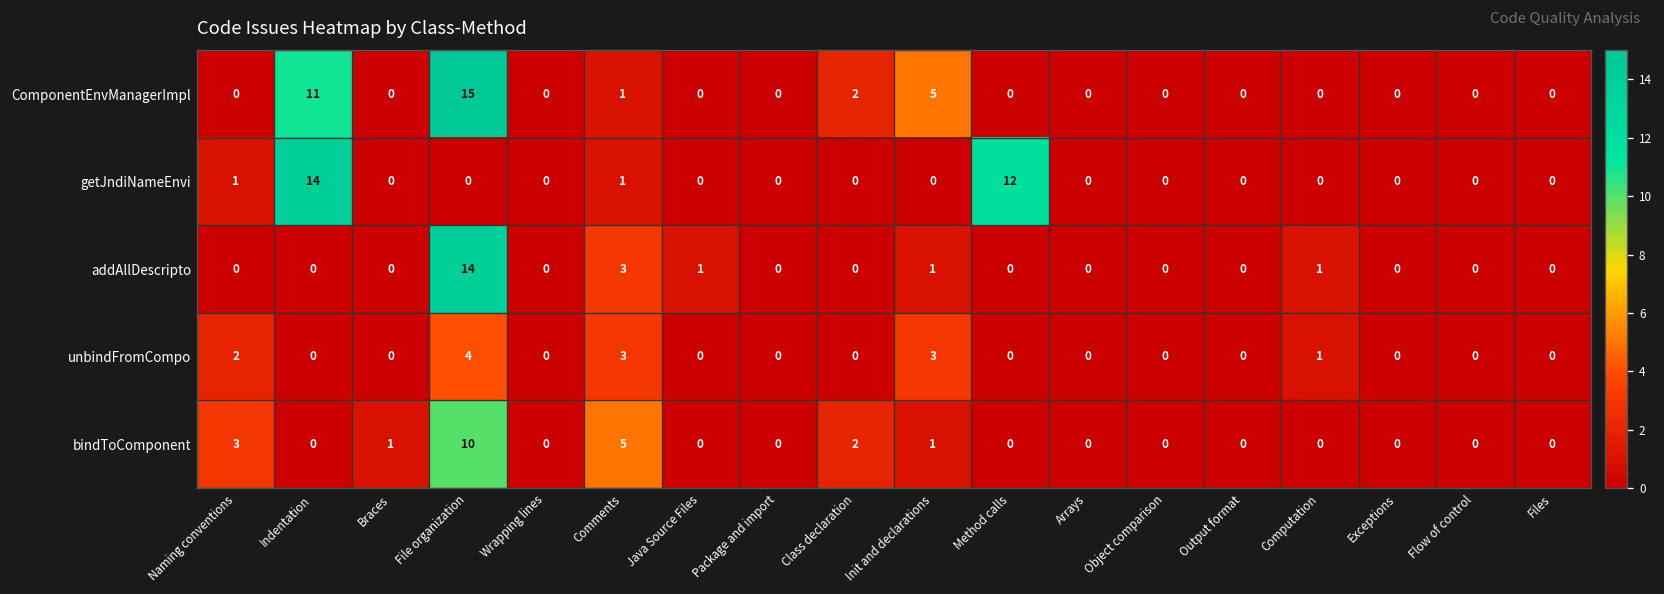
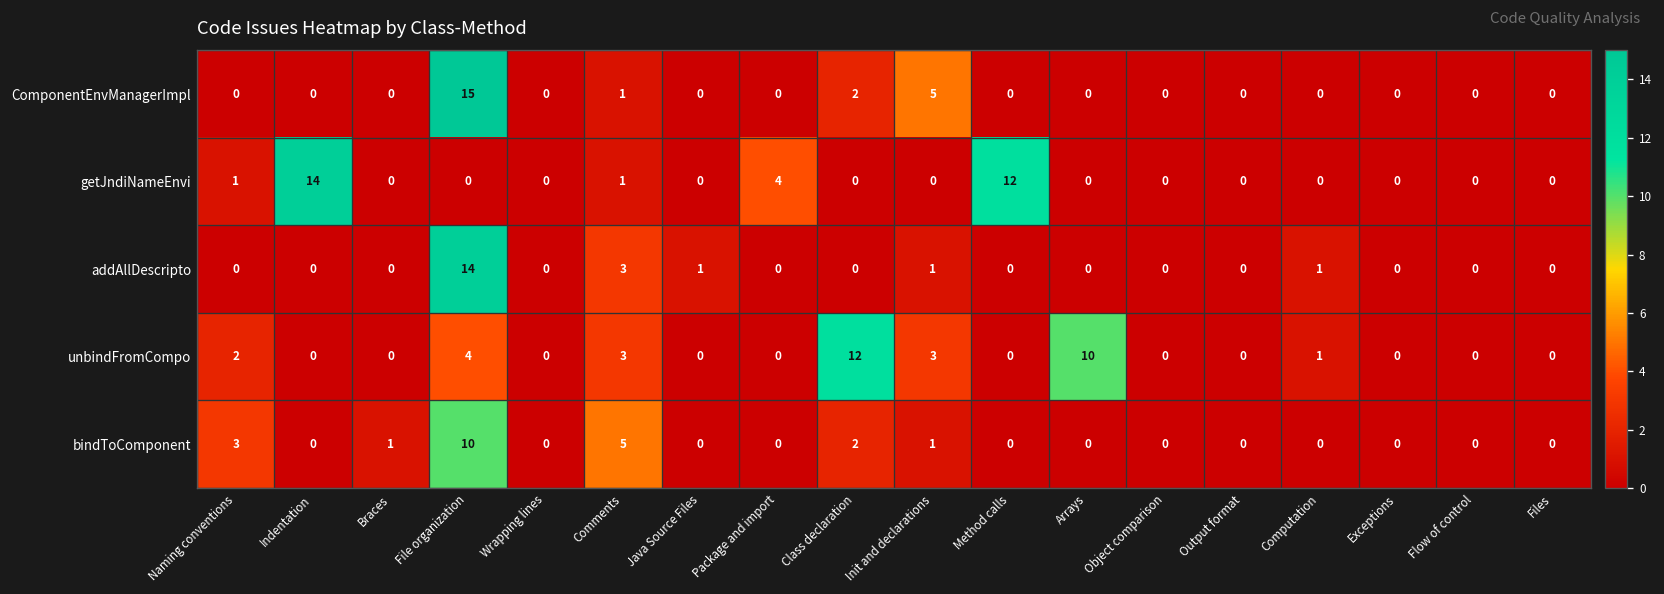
ComponentEnvManagerImpl, Indentation: 11 -> 0
getJndiNameEnvi, Package and import: 0 -> 4
unbindFromCompo, Class declaration: 0 -> 12
unbindFromCompo, Arrays: 0 -> 10
